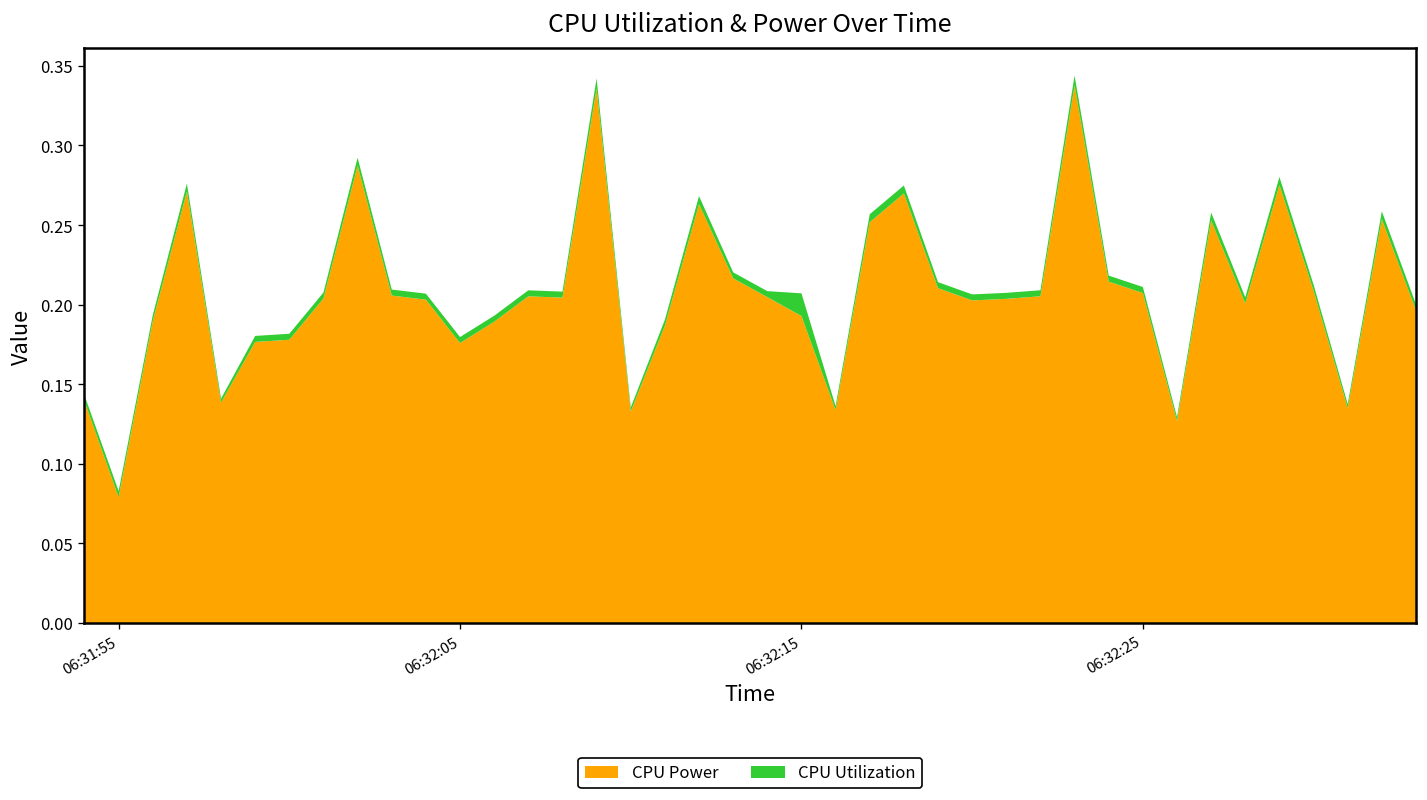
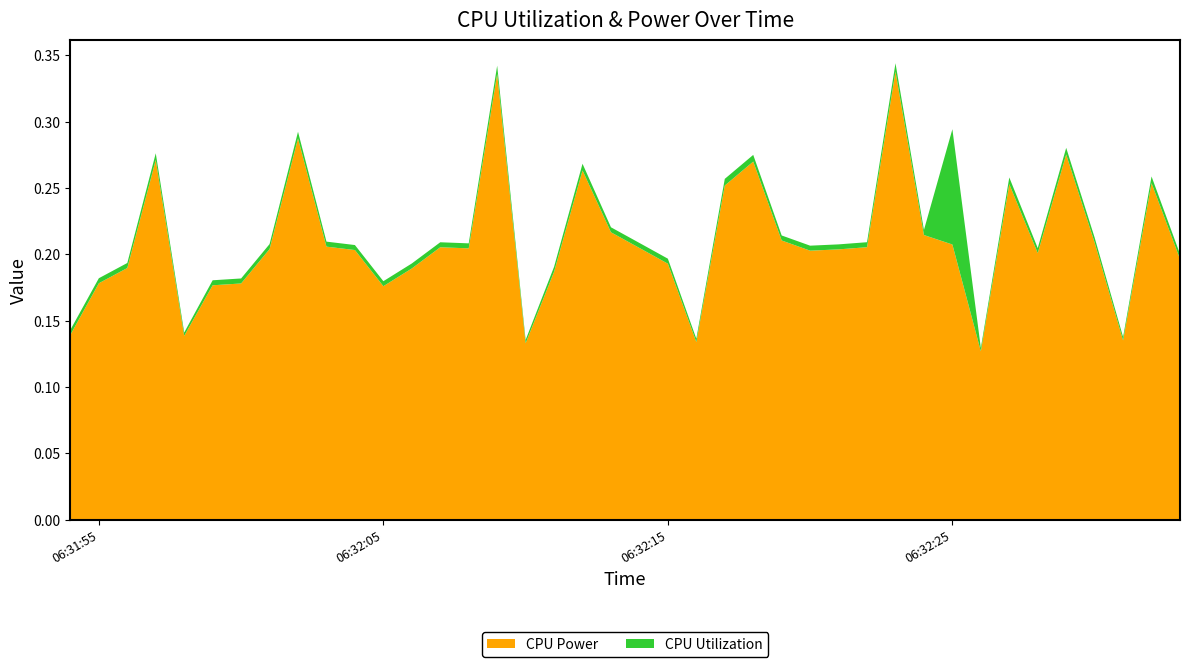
CPU Power, 06:31:55: 0.079 -> 0.178
CPU Utilization, 06:32:15: 0.014 -> 0.004
CPU Utilization, 06:32:25: 0.004 -> 0.087
